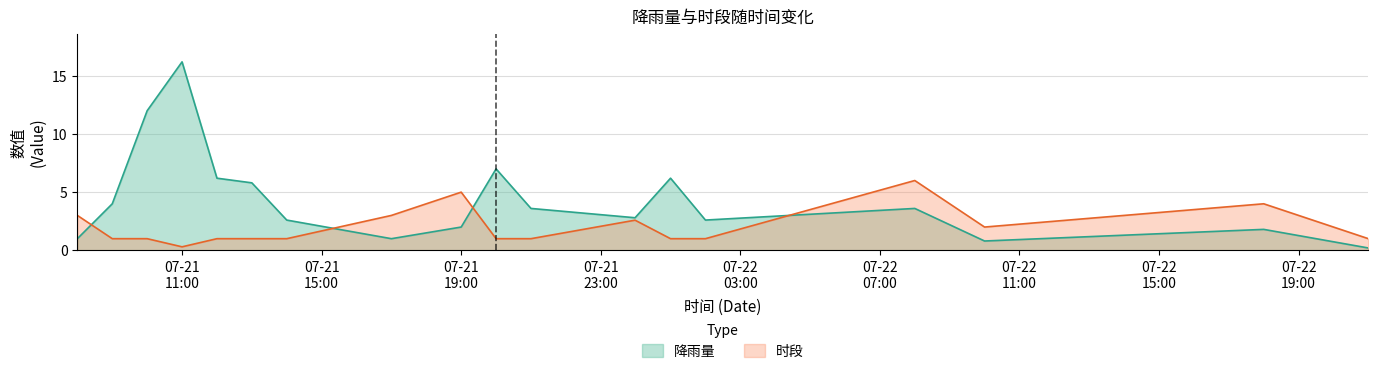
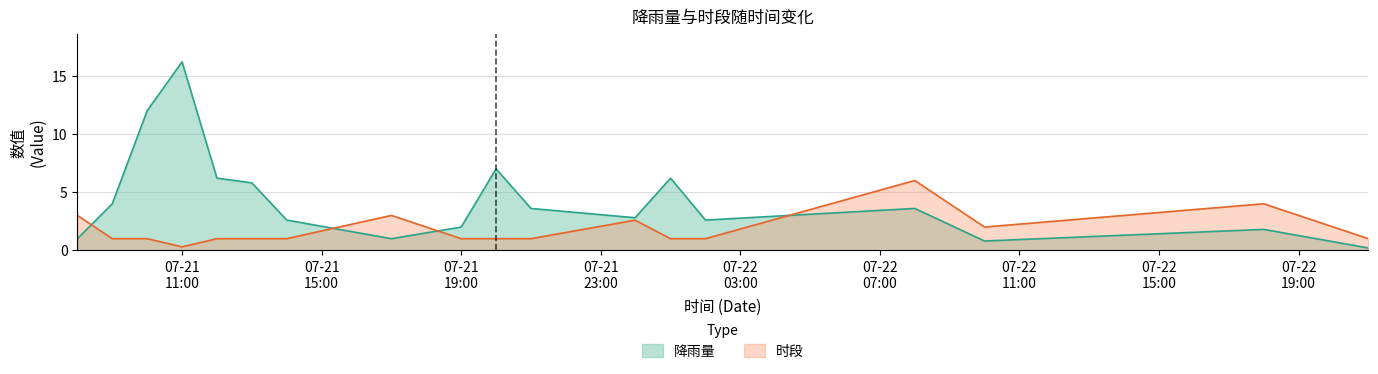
时段, 07-21 19:00: 5 -> 1
